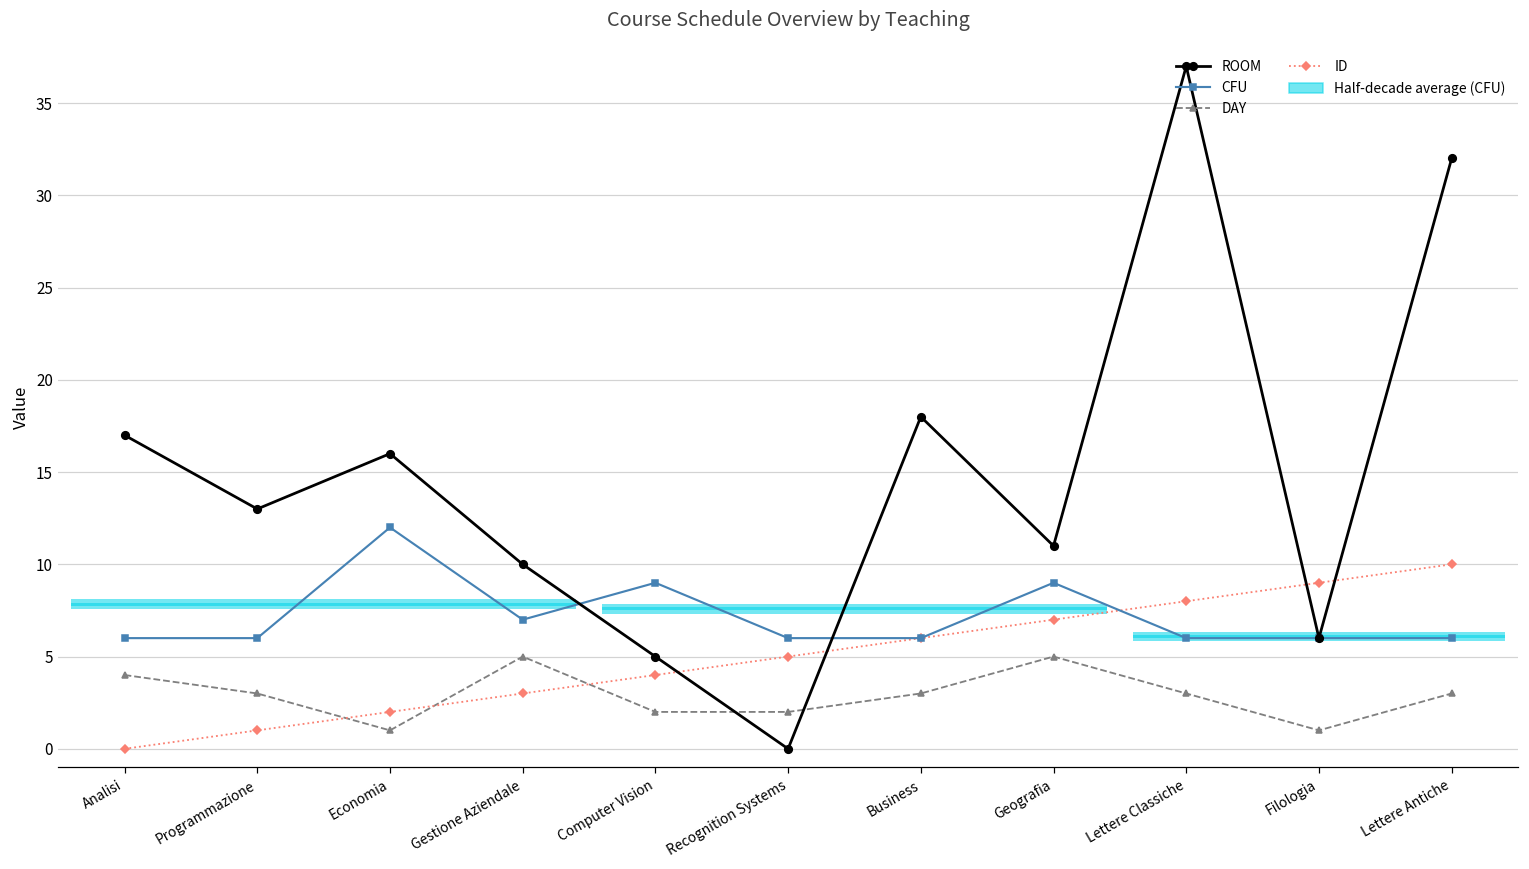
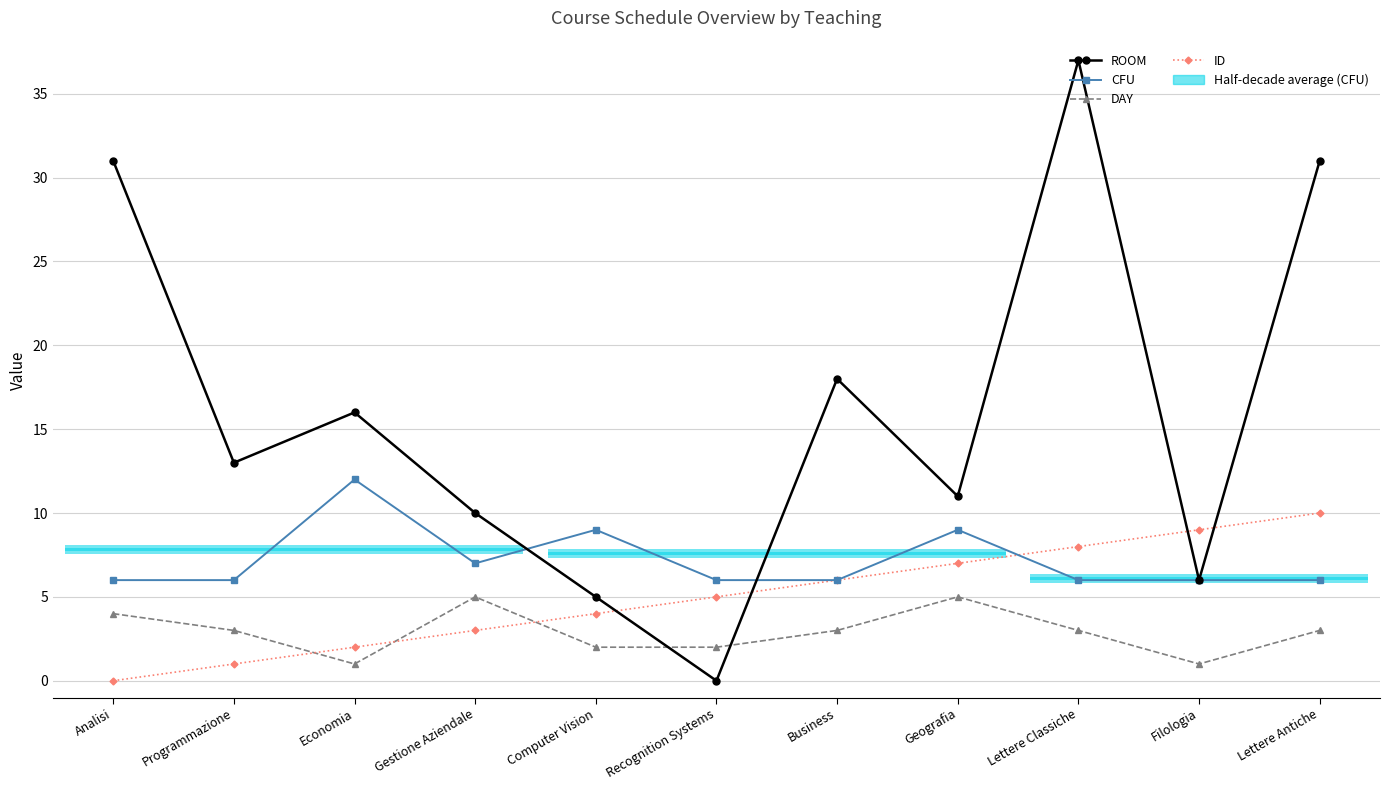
ROOM, Analisi: 17 -> 31
ROOM, Lettere Antiche: 32 -> 31
